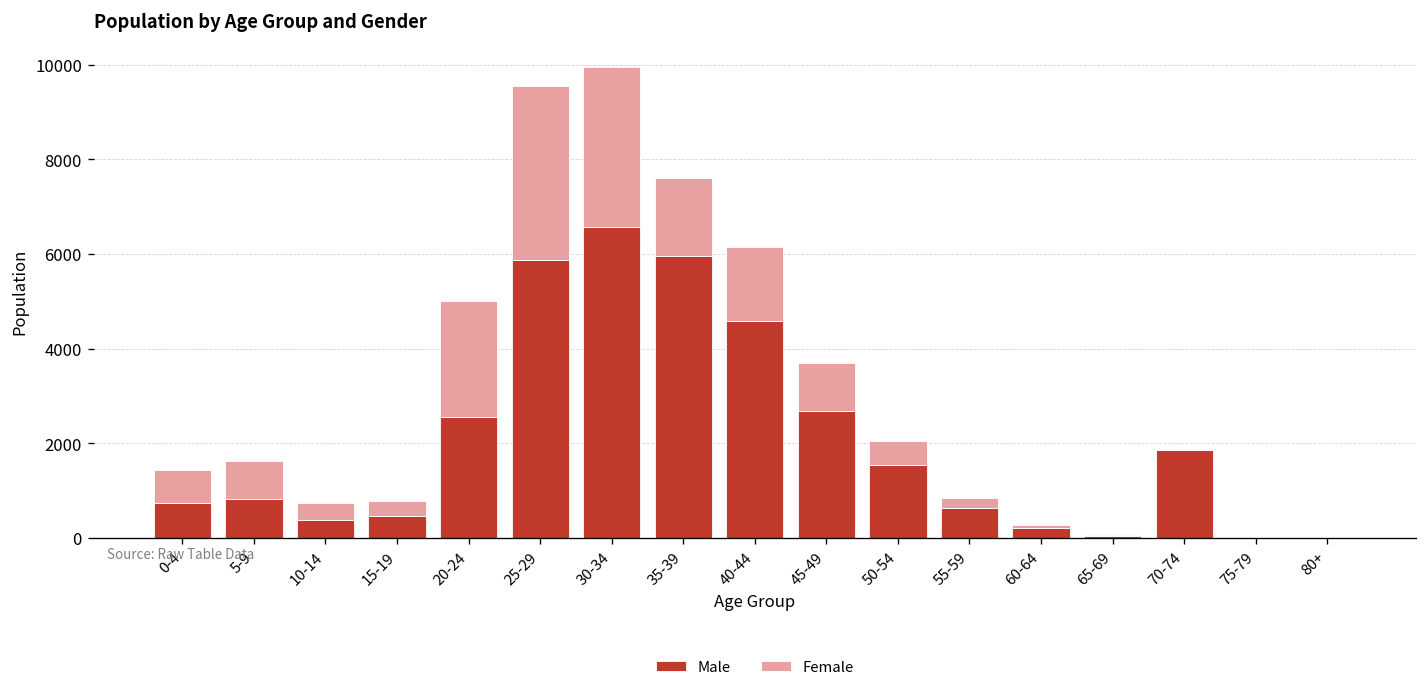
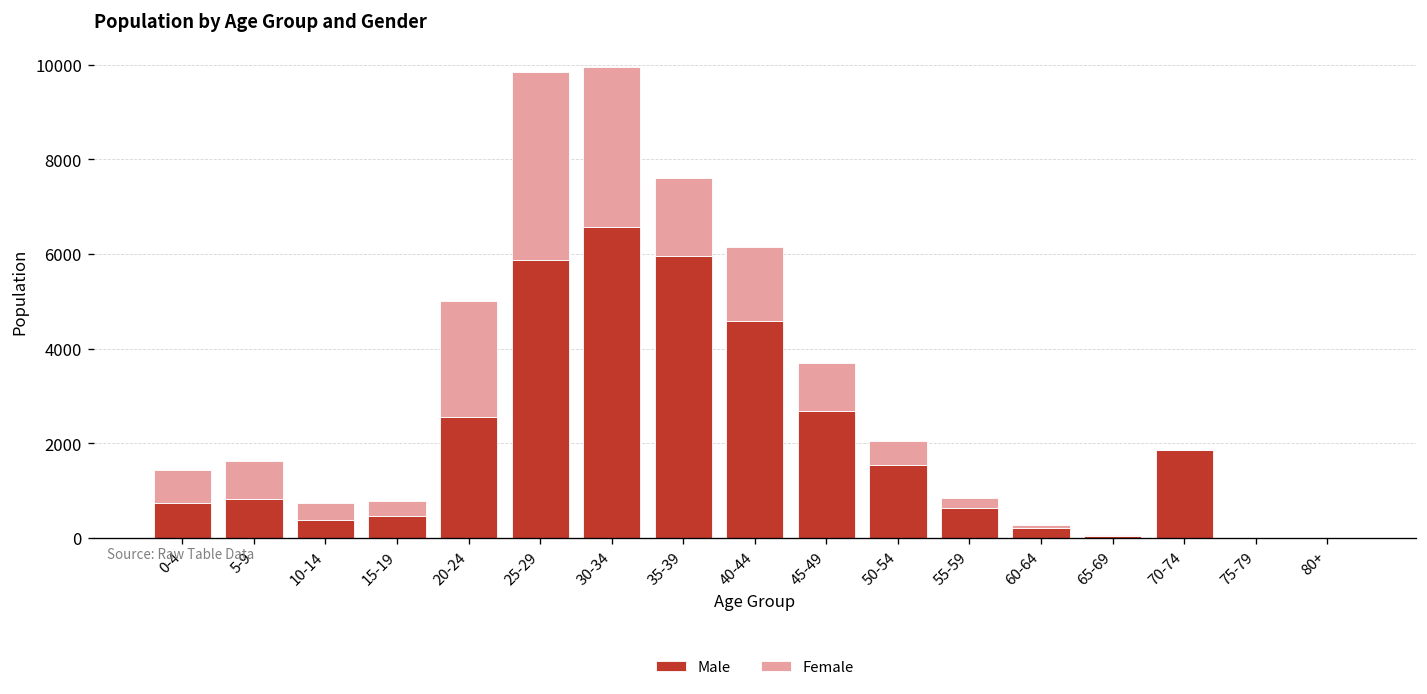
Female, 25-29: 3700 -> 4000
